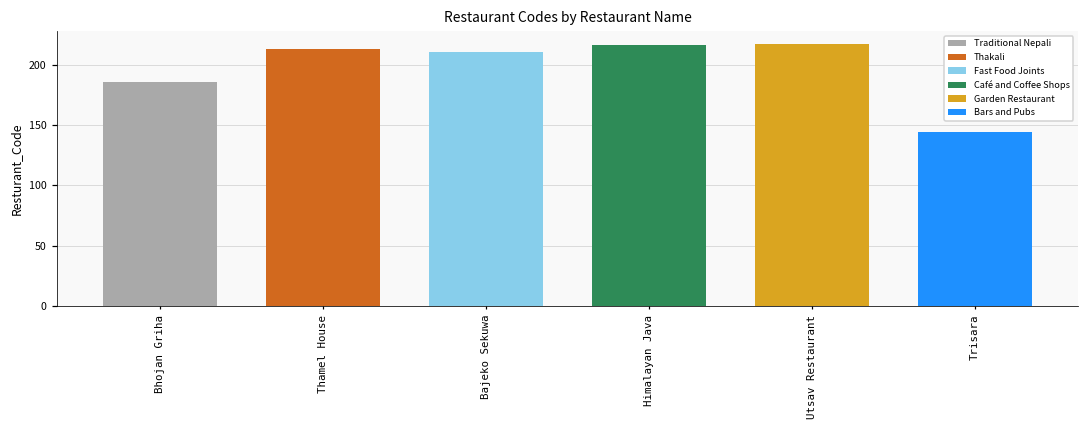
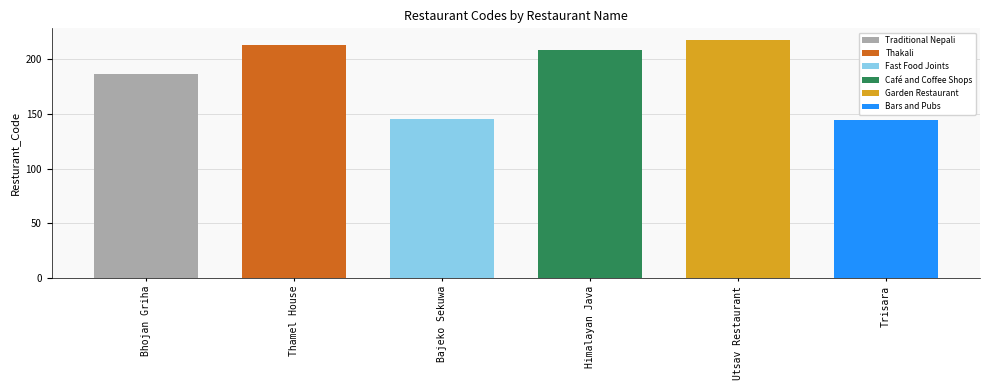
Bajeko Sekuwa: 211 -> 145
Himalayan Java: 216 -> 208
